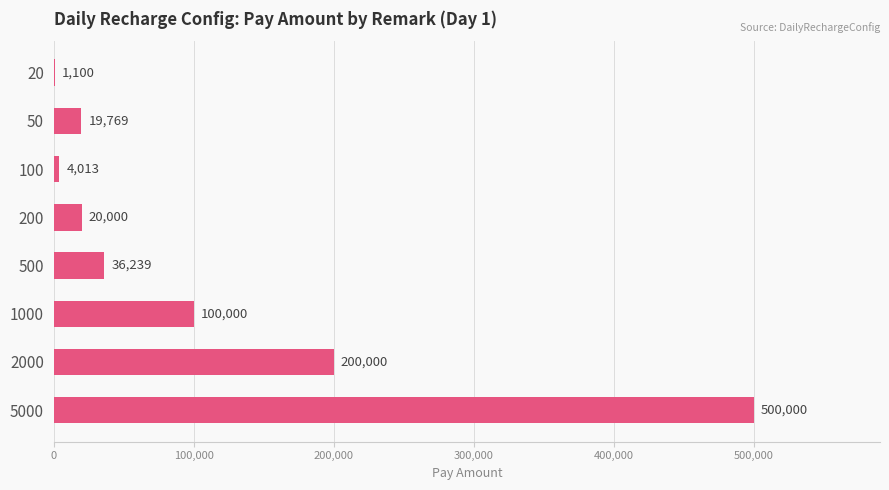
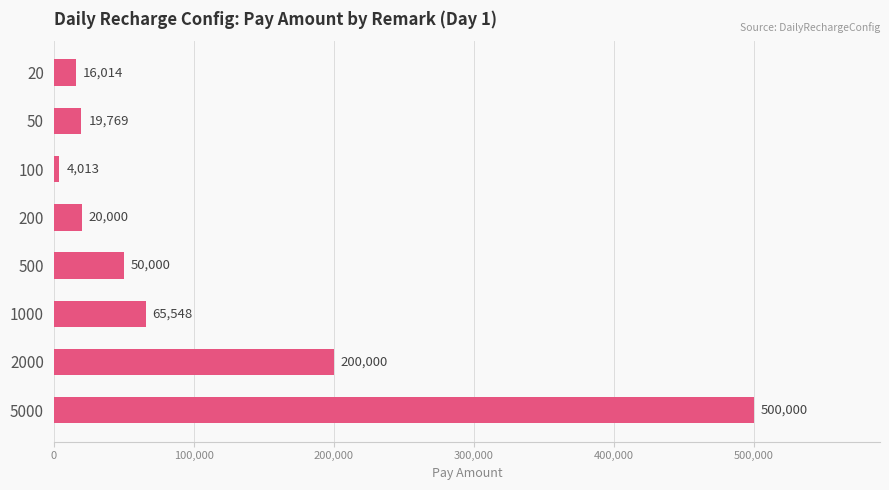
20: 1,100 -> 16,014
500: 36,239 -> 50,000
1000: 100,000 -> 65,548
